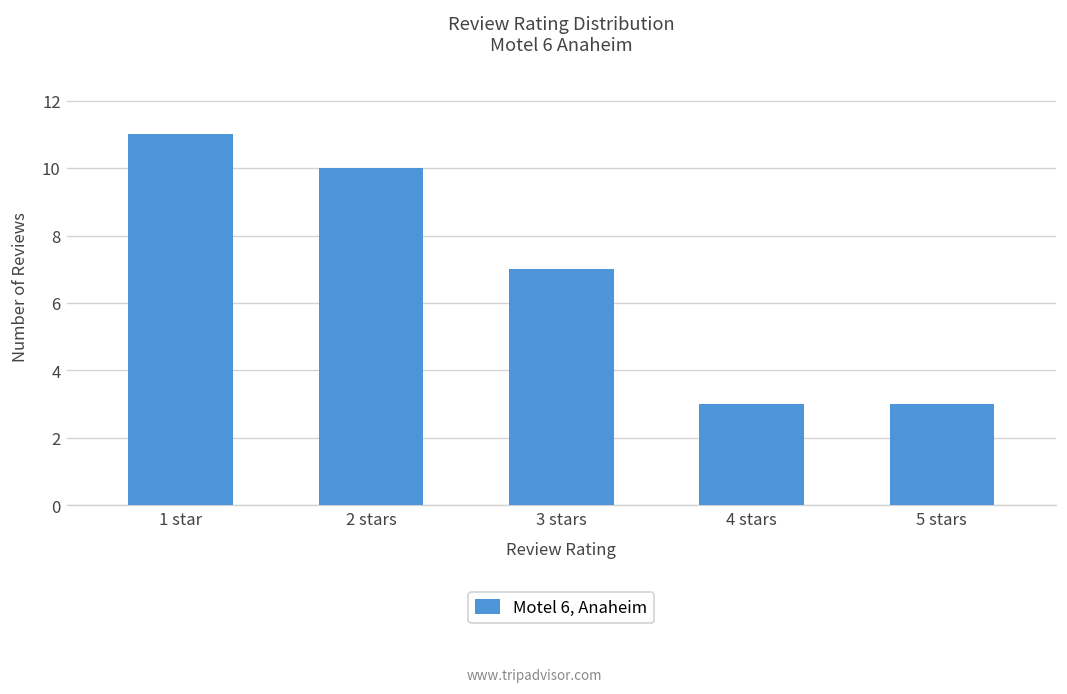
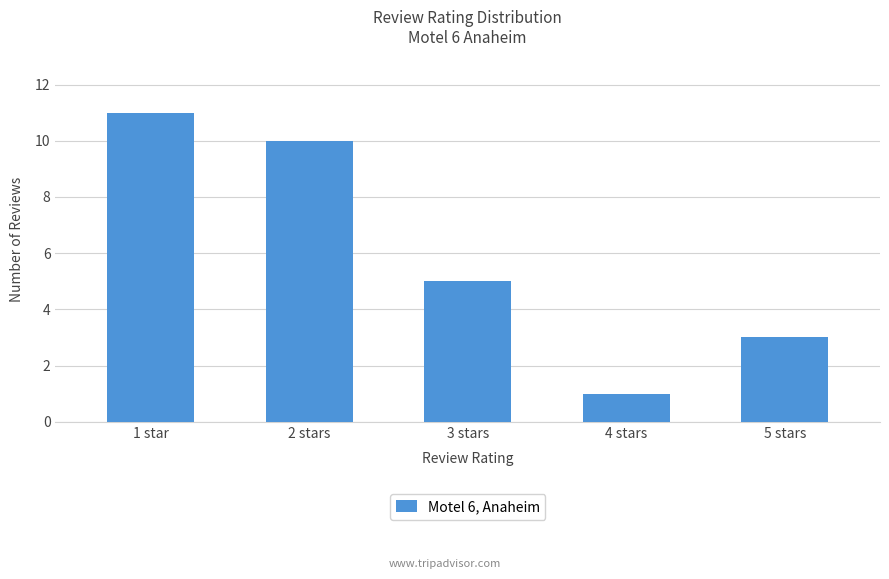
3 stars: 7 -> 5
4 stars: 3 -> 1
